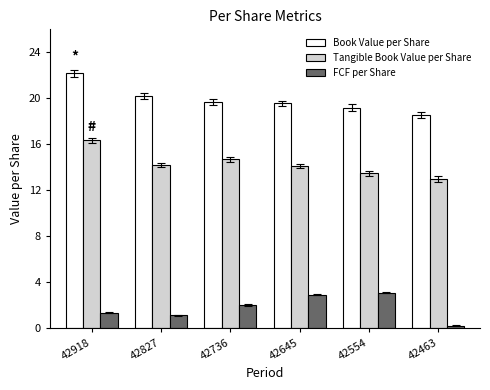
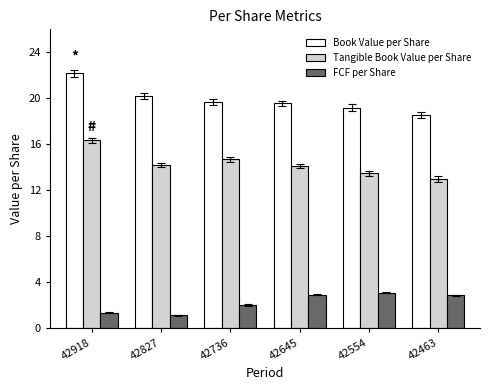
FCF per Share, 42463: 0.2 -> 2.9
